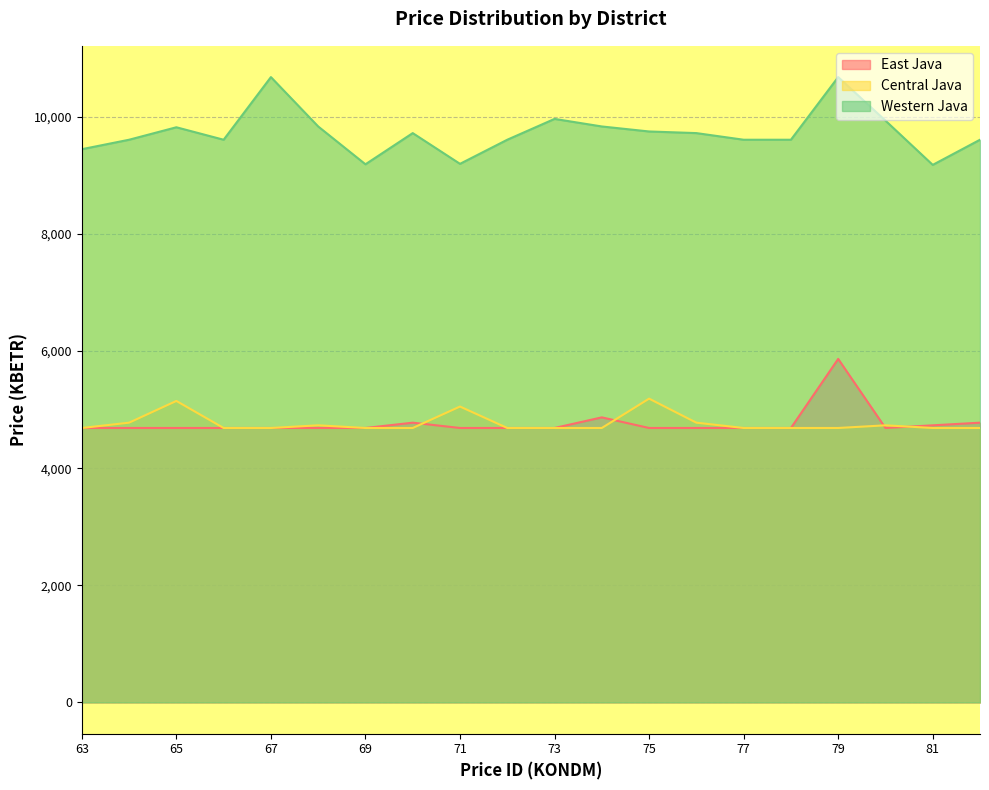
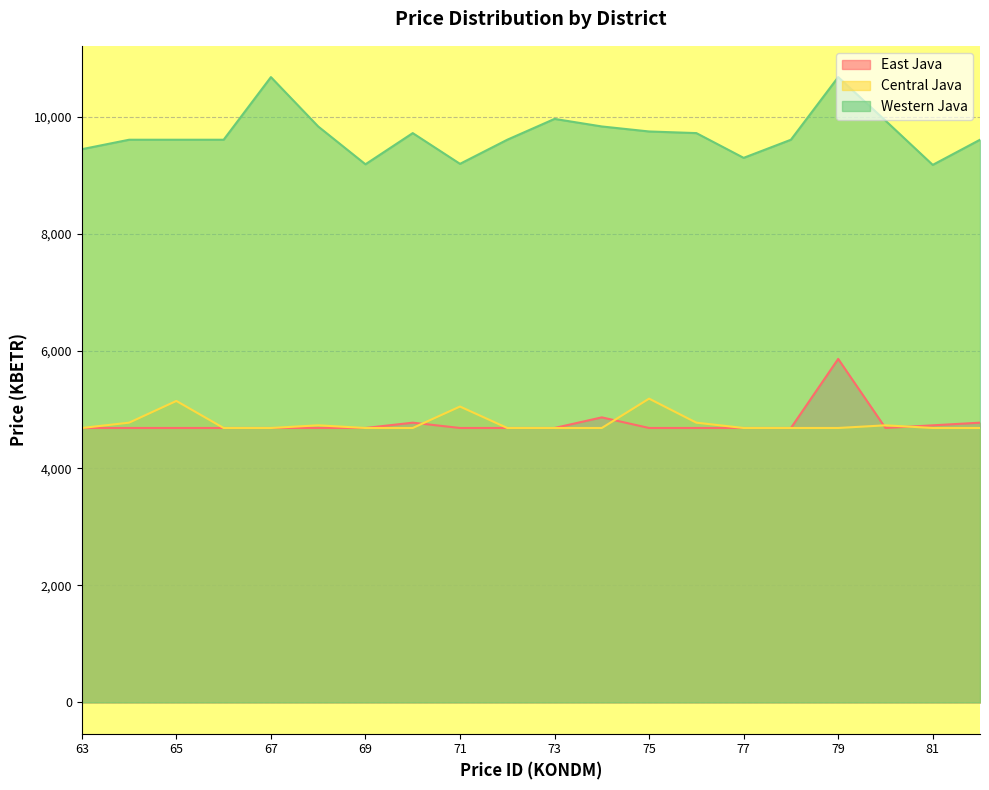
Western Java, 65: 9,800 -> 9,600
Western Java, 77: 9,600 -> 9,300
